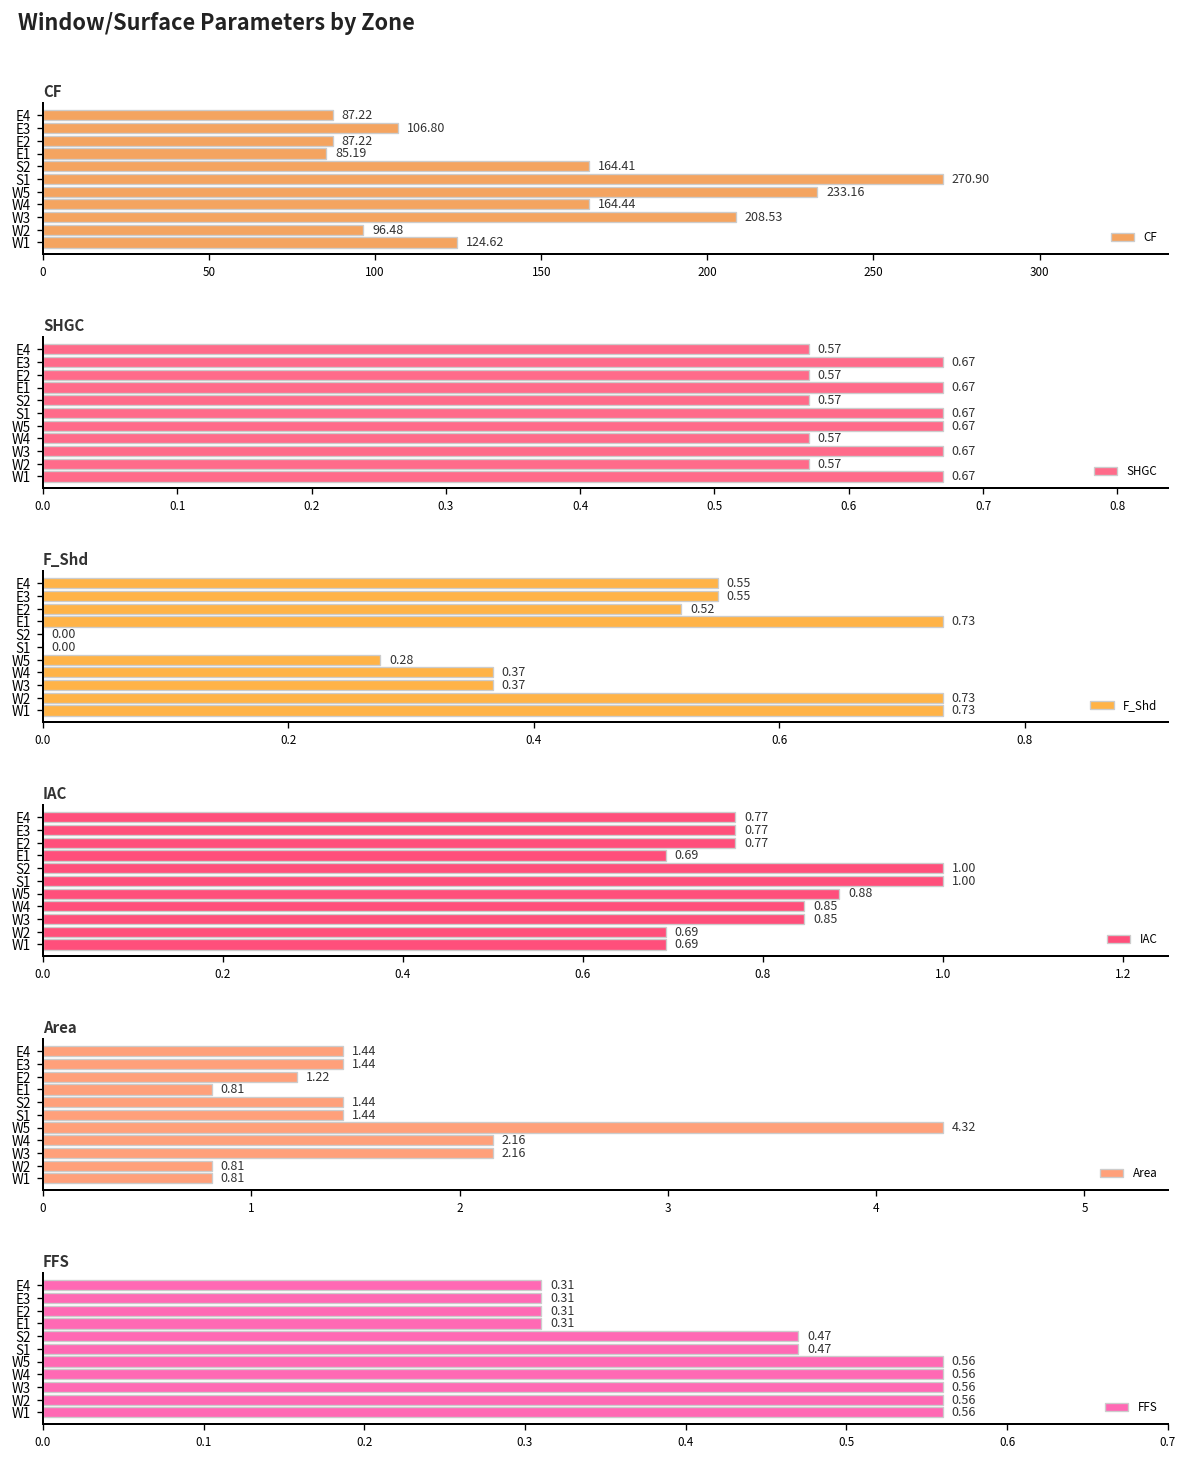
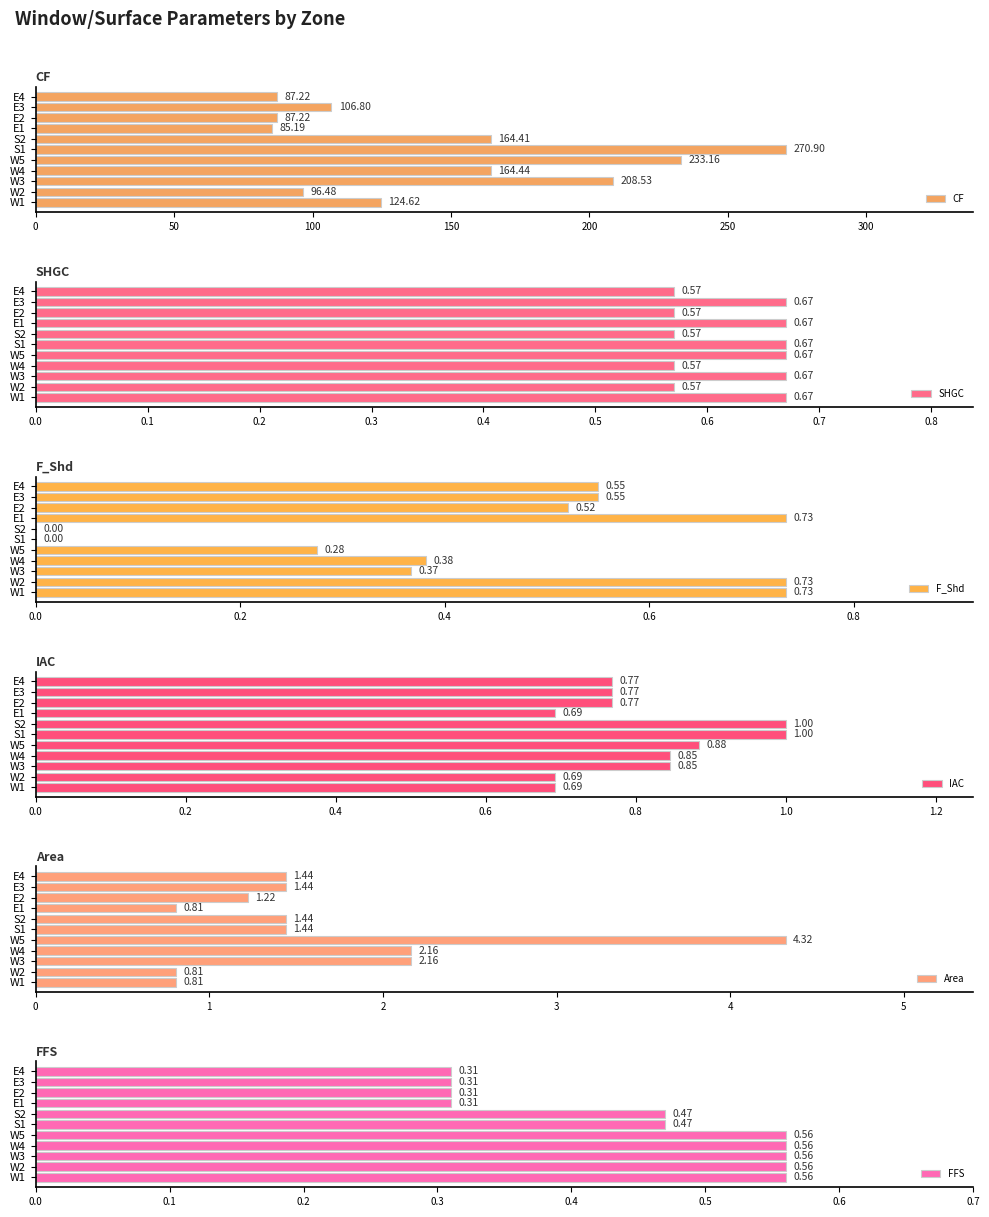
F_Shd, W4: 0.37 -> 0.38
